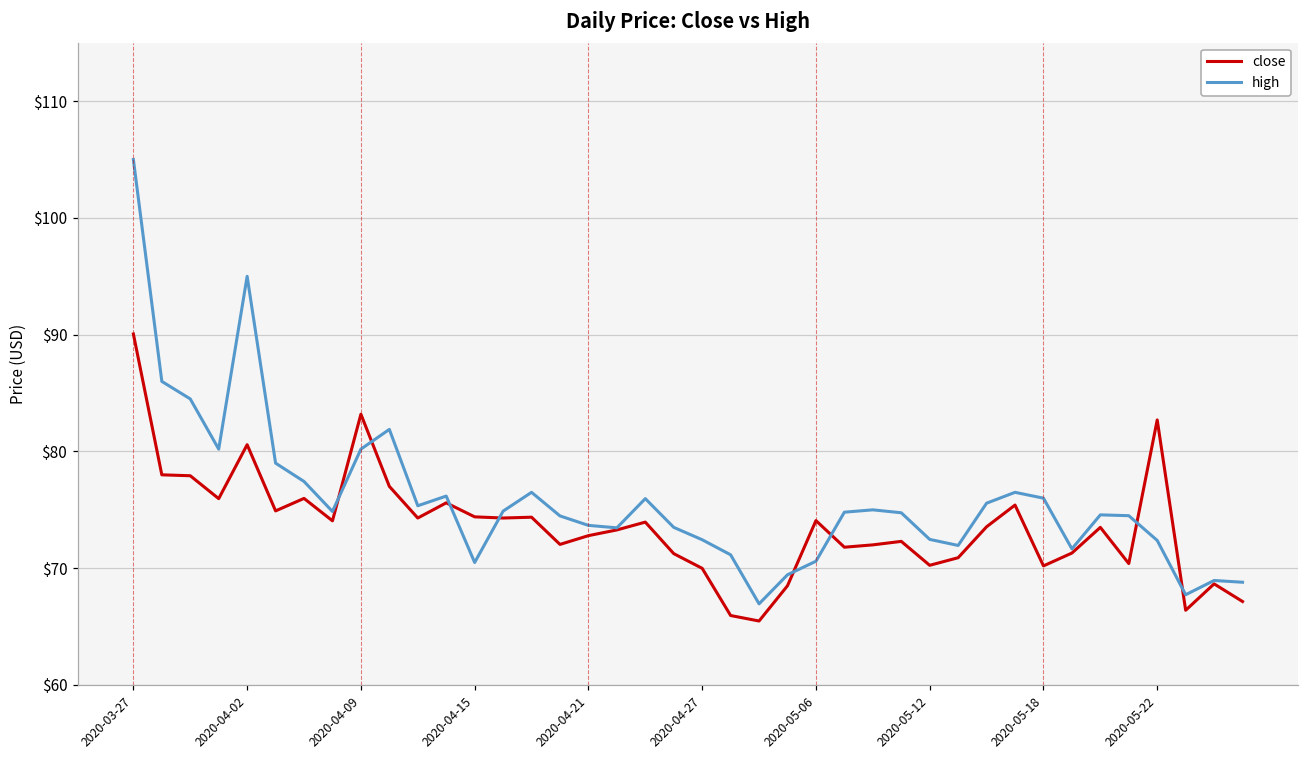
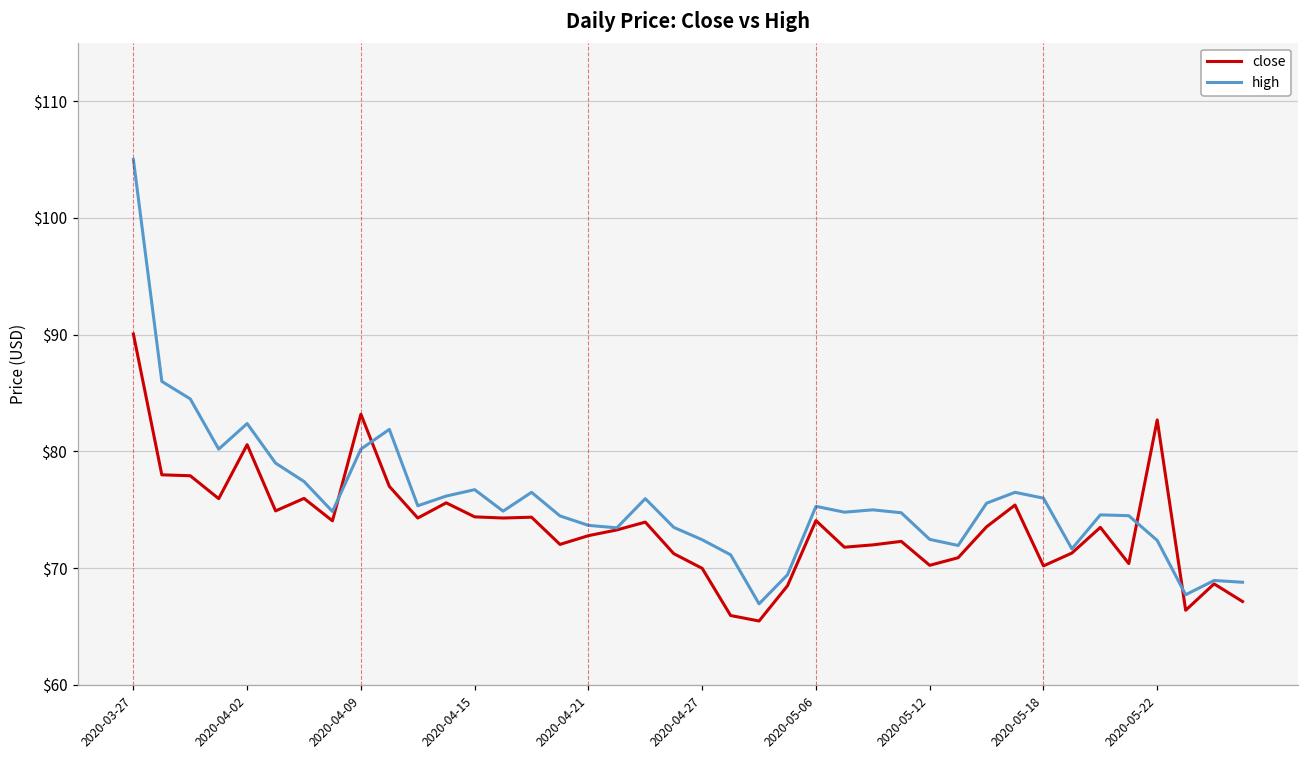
high, 2020-04-02: $95.0 -> $82.4
high, 2020-04-15: $70.5 -> $76.7
high, 2020-05-06: $70.6 -> $75.3
